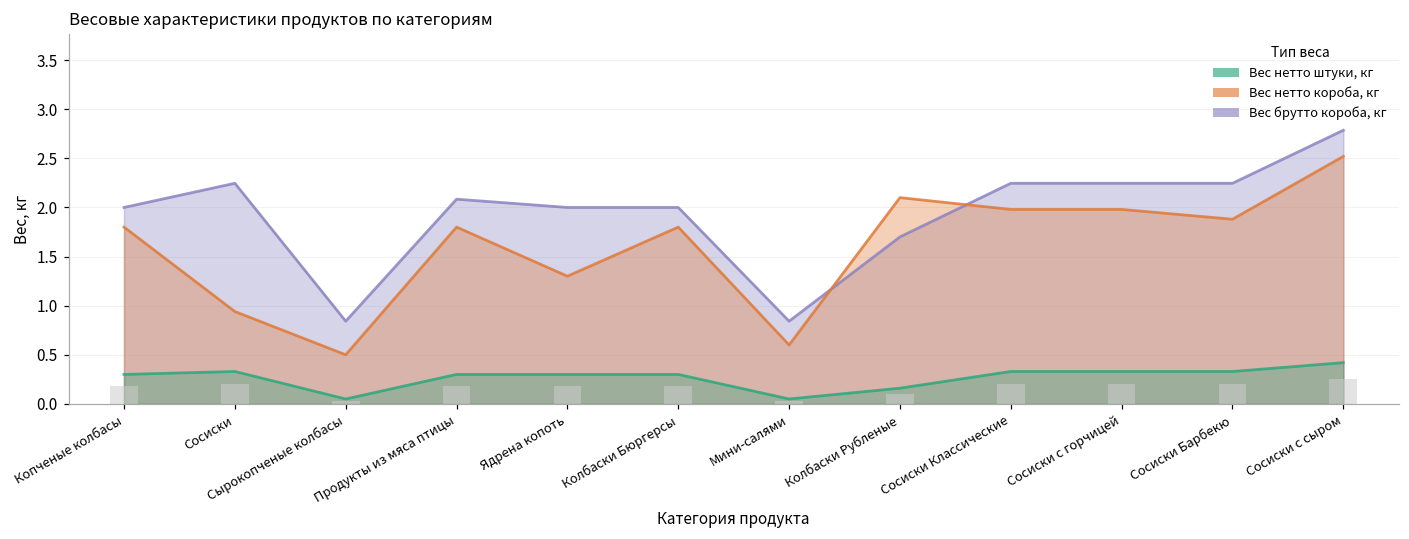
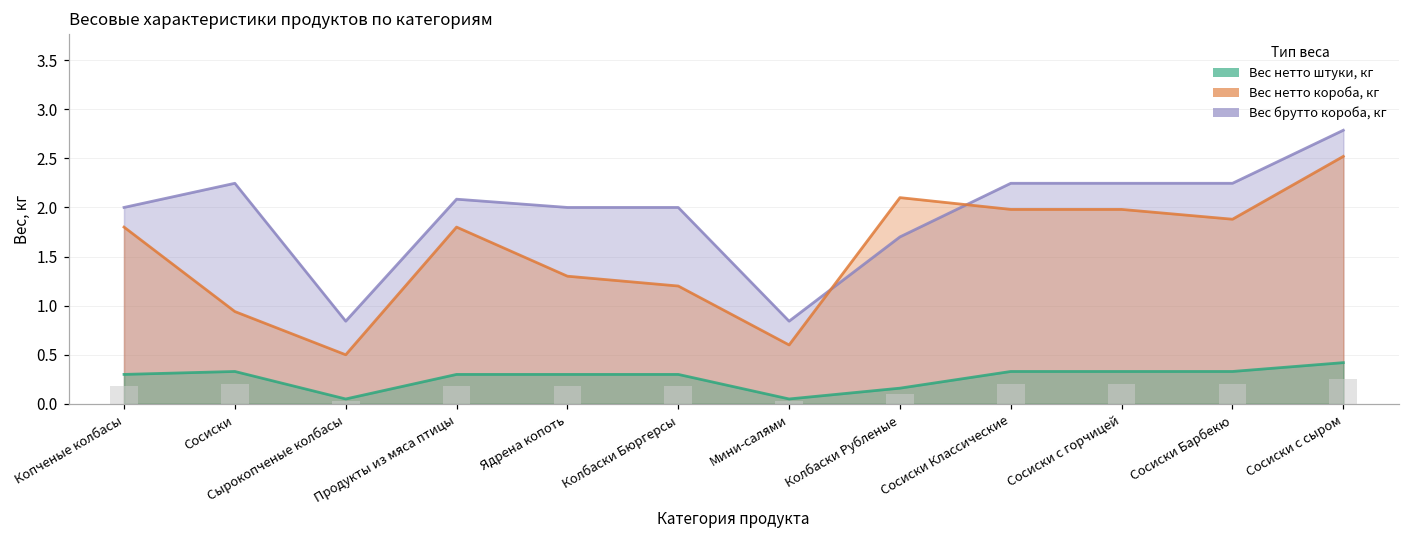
Вес нетто короба, кг, Колбаски Бюргерсы: 1.8 -> 1.2
